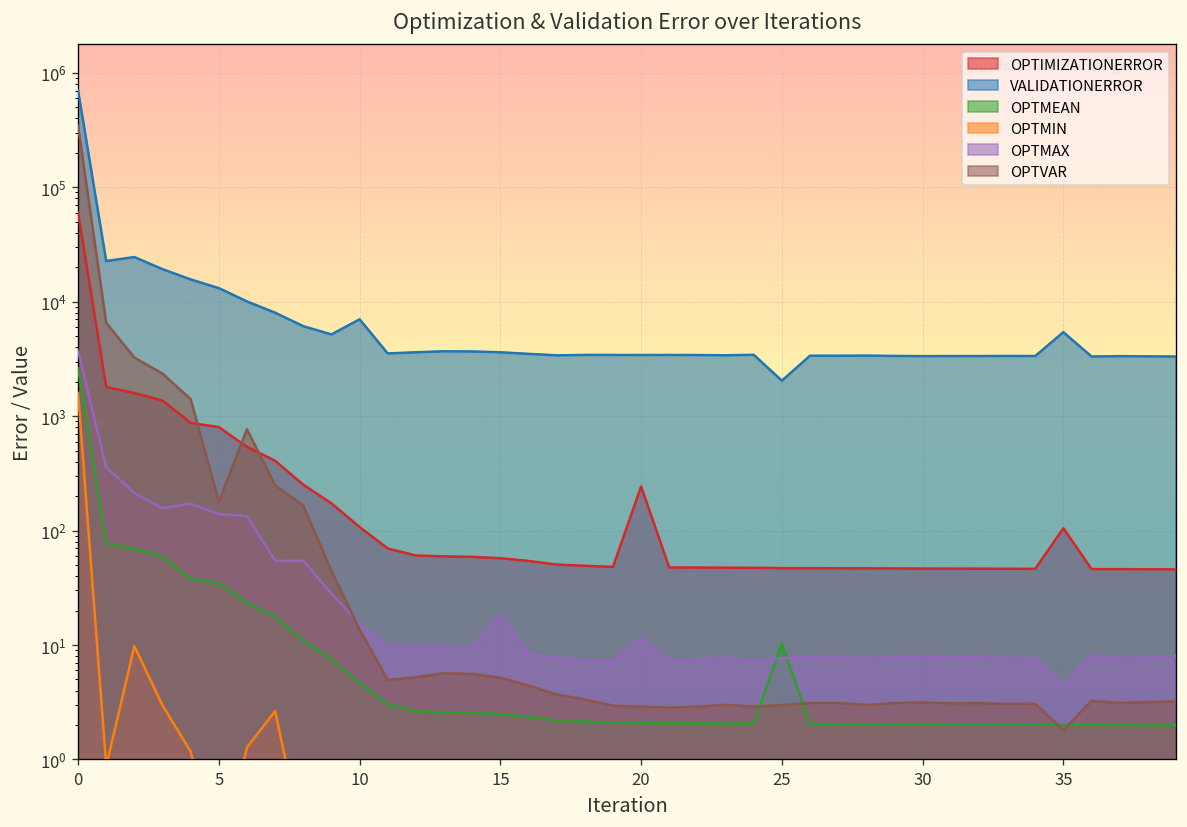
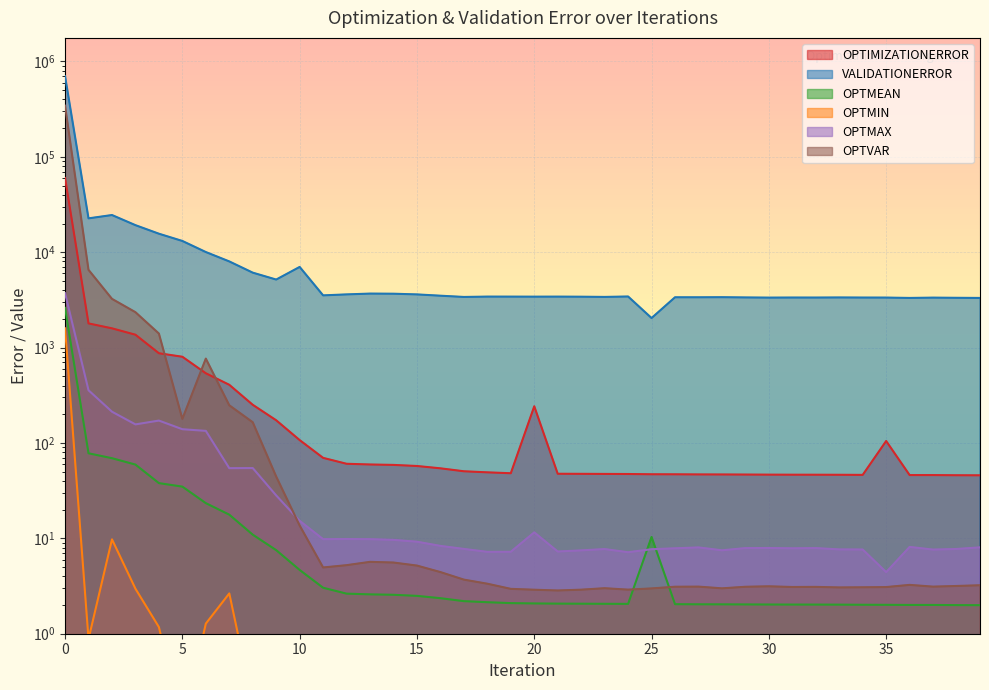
OPTMAX, 15: 18 -> 9
VALIDATIONERROR, 35: 5000 -> 3300
OPTVAR, 35: 1.8 -> 3.1
